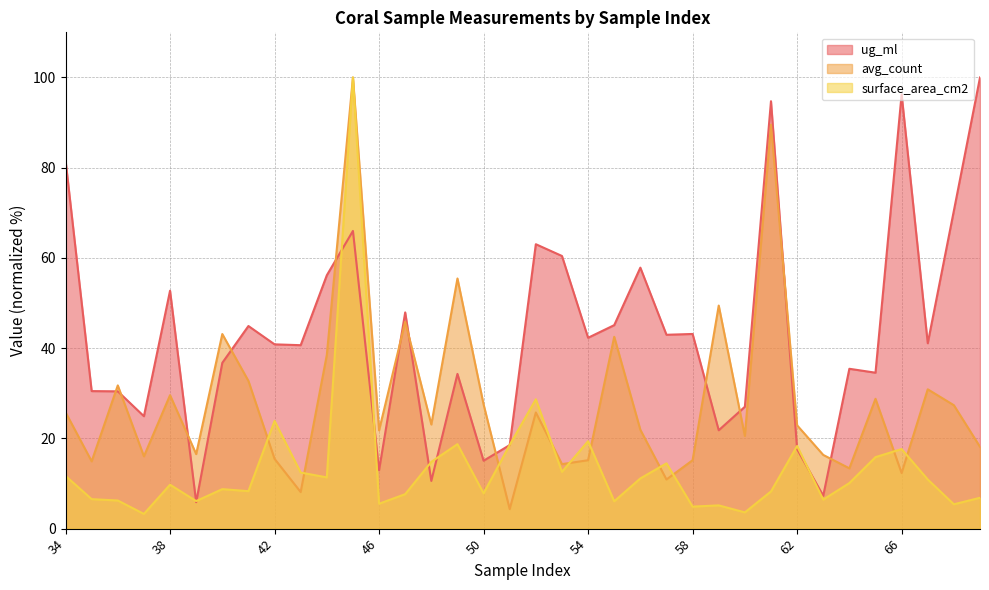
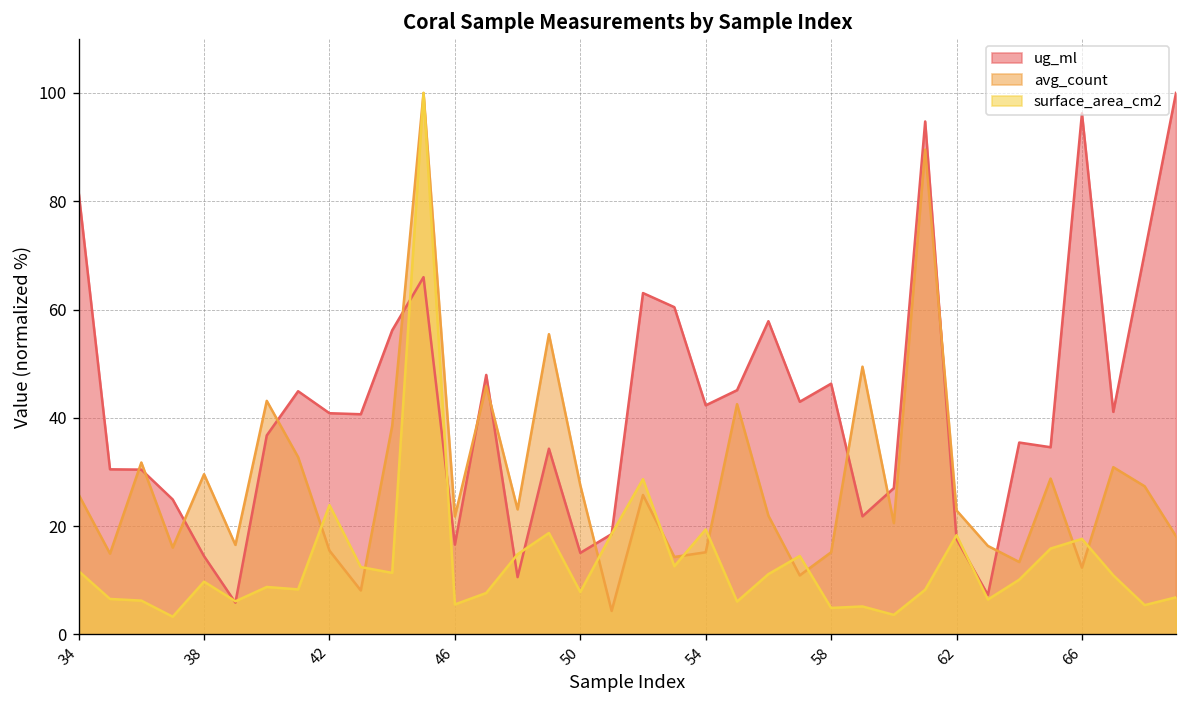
ug_ml, 38: 53 -> 14
ug_ml, 46: 13 -> 17
ug_ml, 58: 43 -> 46
